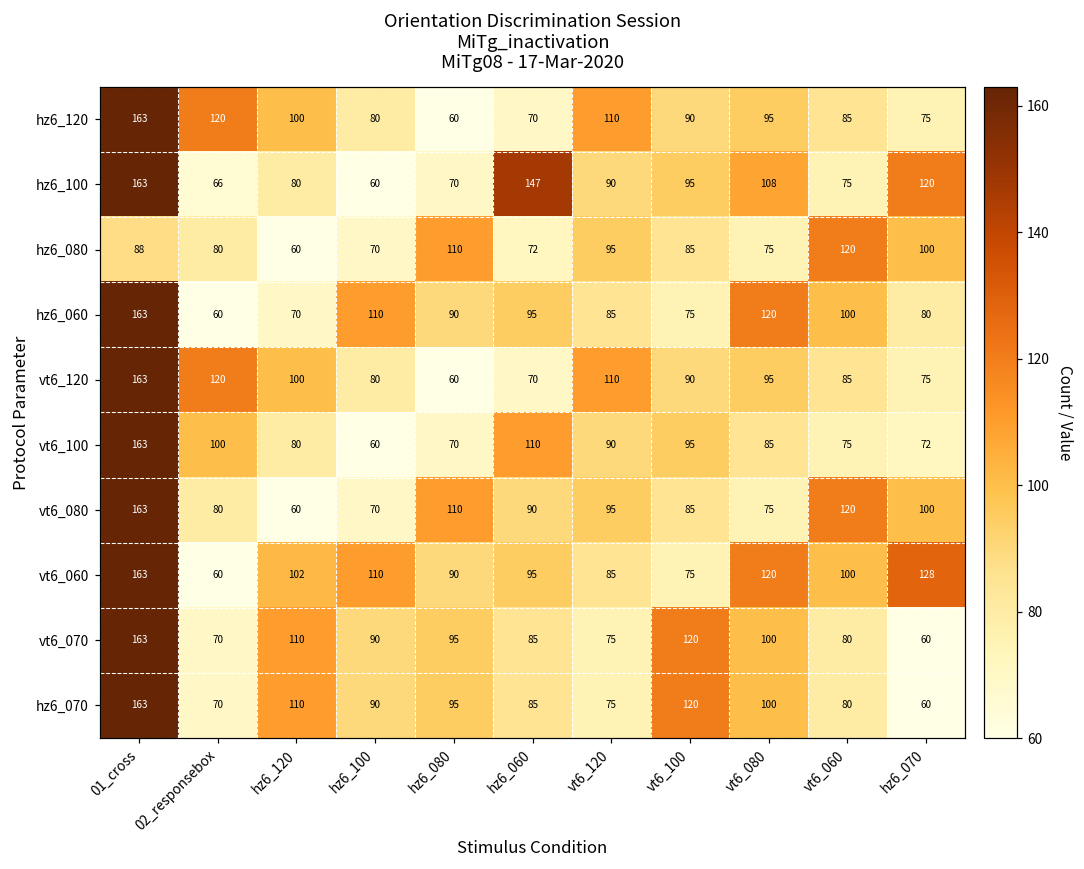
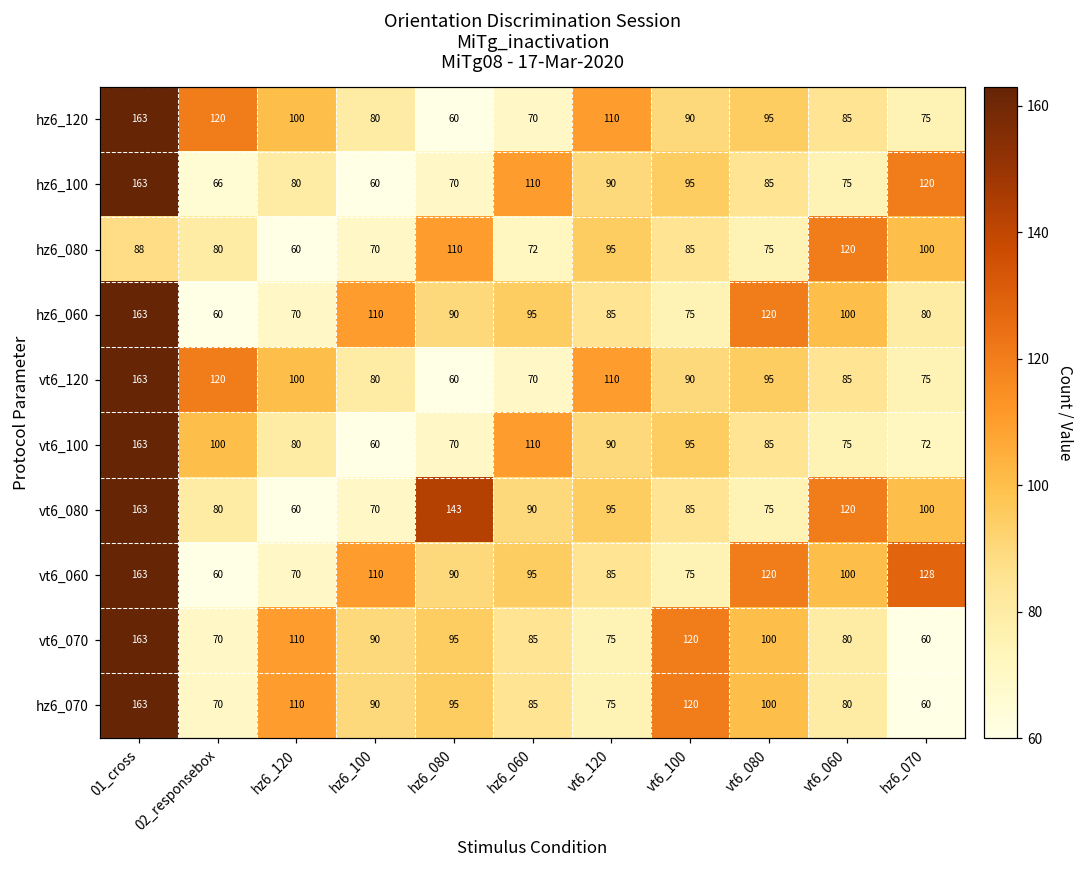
hz6_100, hz6_060: 147 -> 110
hz6_100, vt6_080: 108 -> 85
vt6_080, hz6_080: 110 -> 143
vt6_060, hz6_120: 102 -> 70
